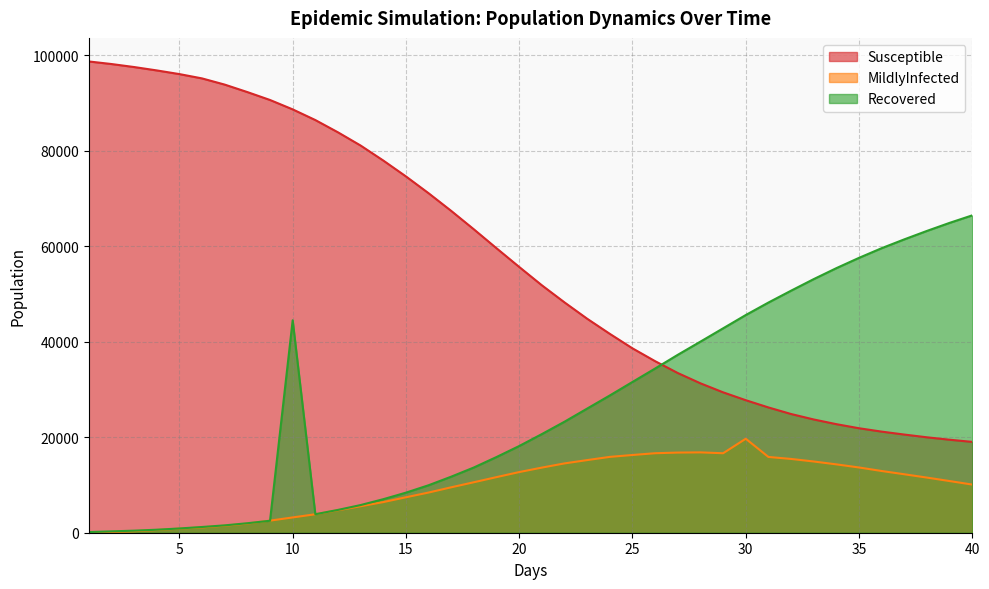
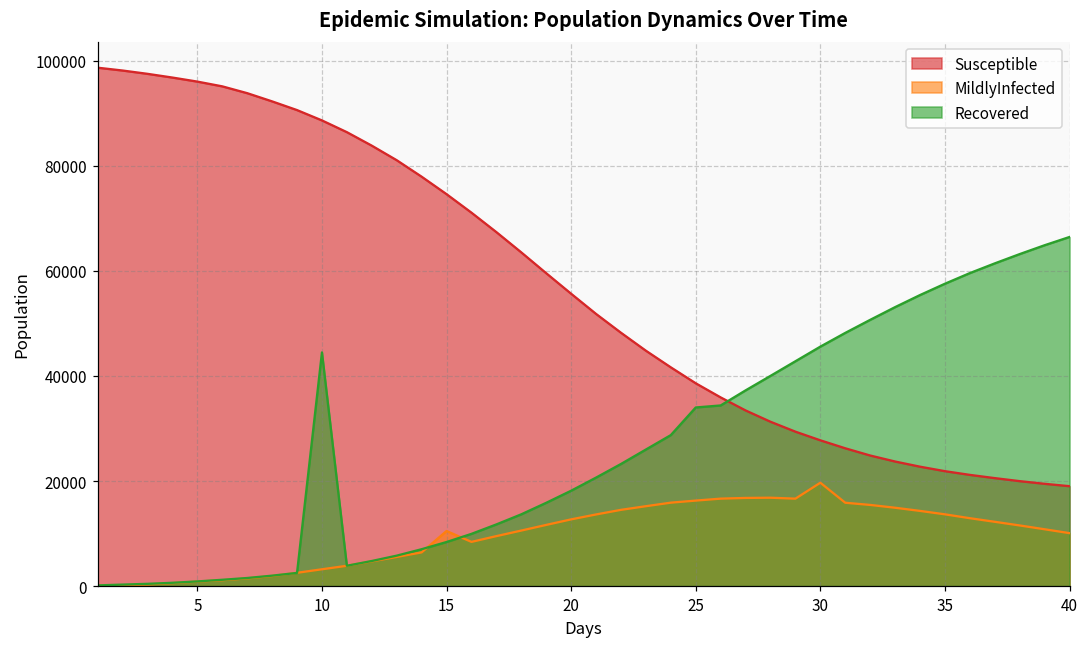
MildlyInfected, 15: 7000 -> 10000
Recovered, 25: 32000 -> 34000
